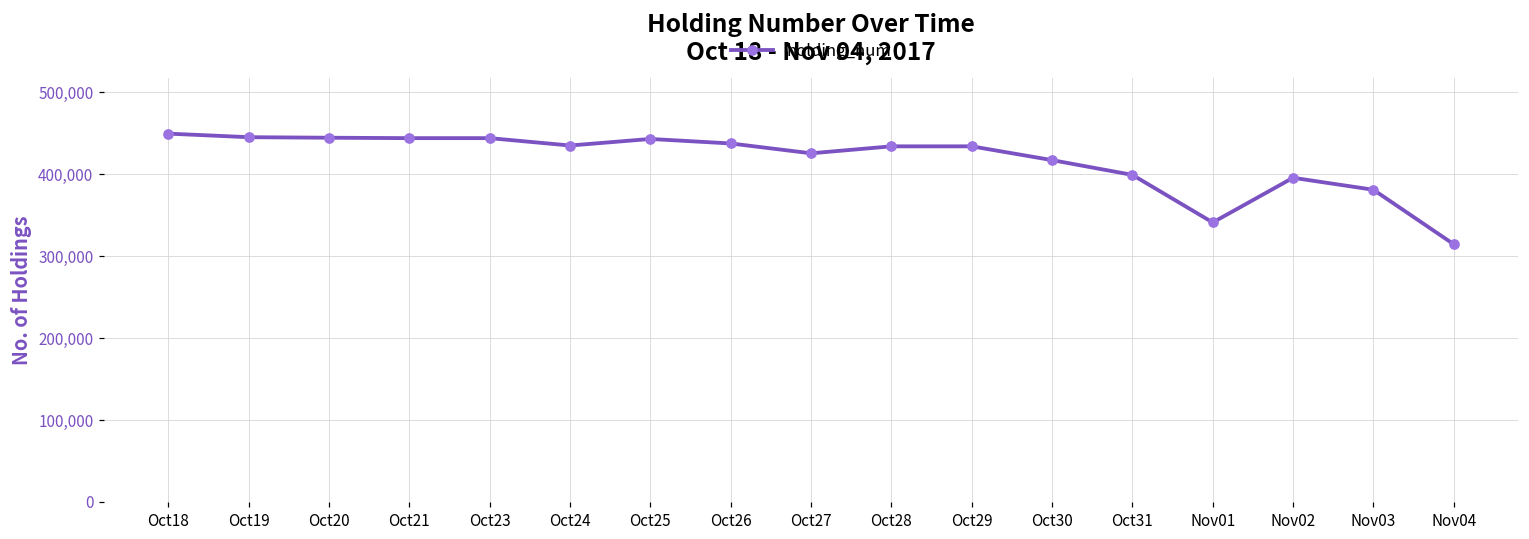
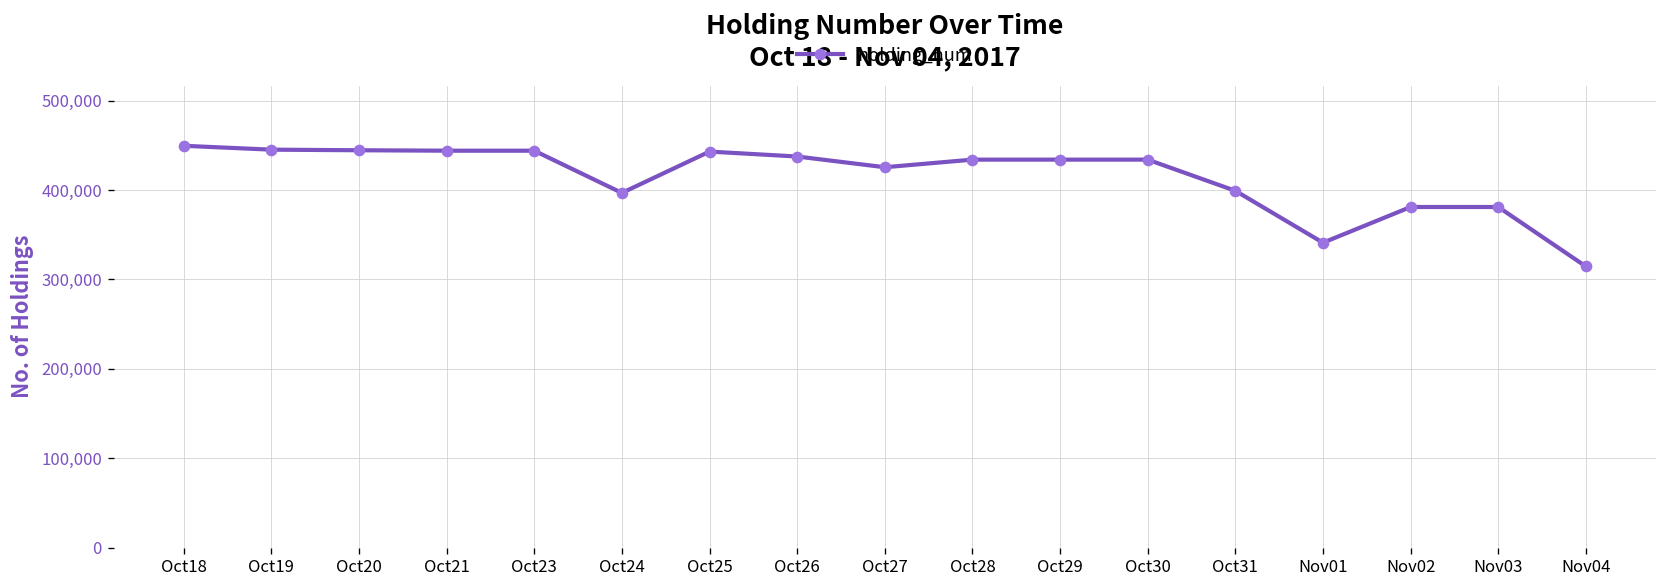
Oct24: 440,000 -> 400,000
Oct30: 420,000 -> 430,000
Nov02: 400,000 -> 380,000
